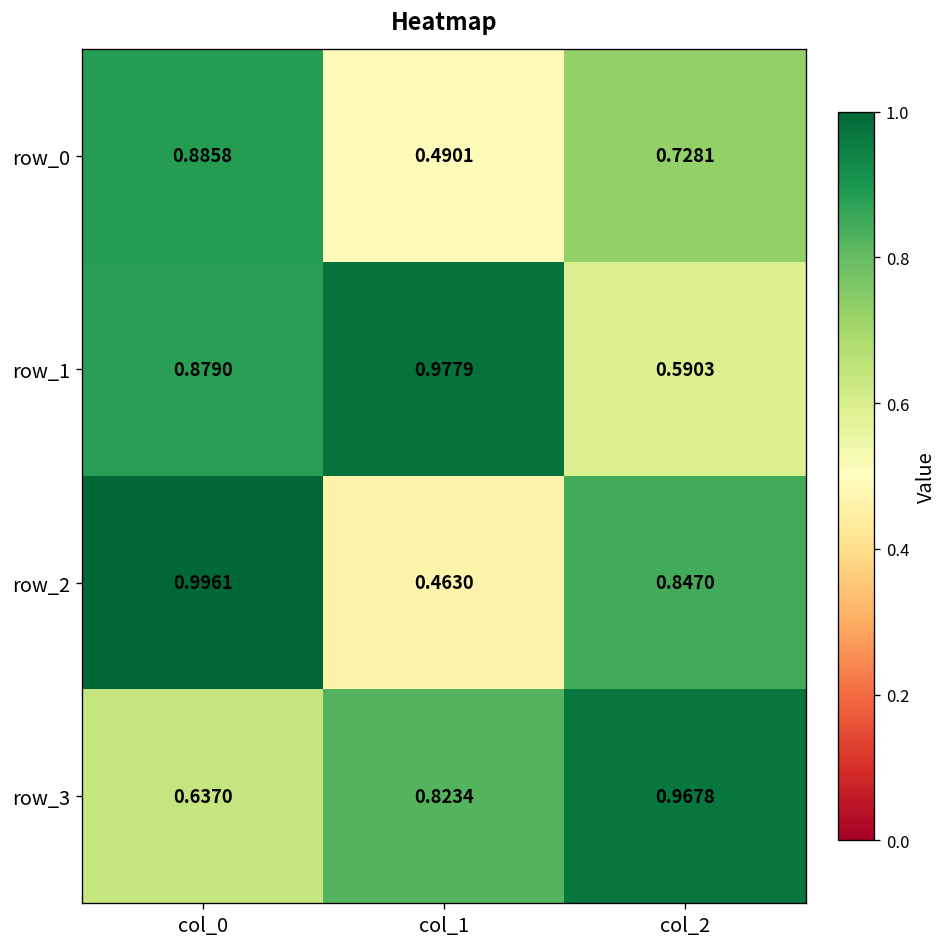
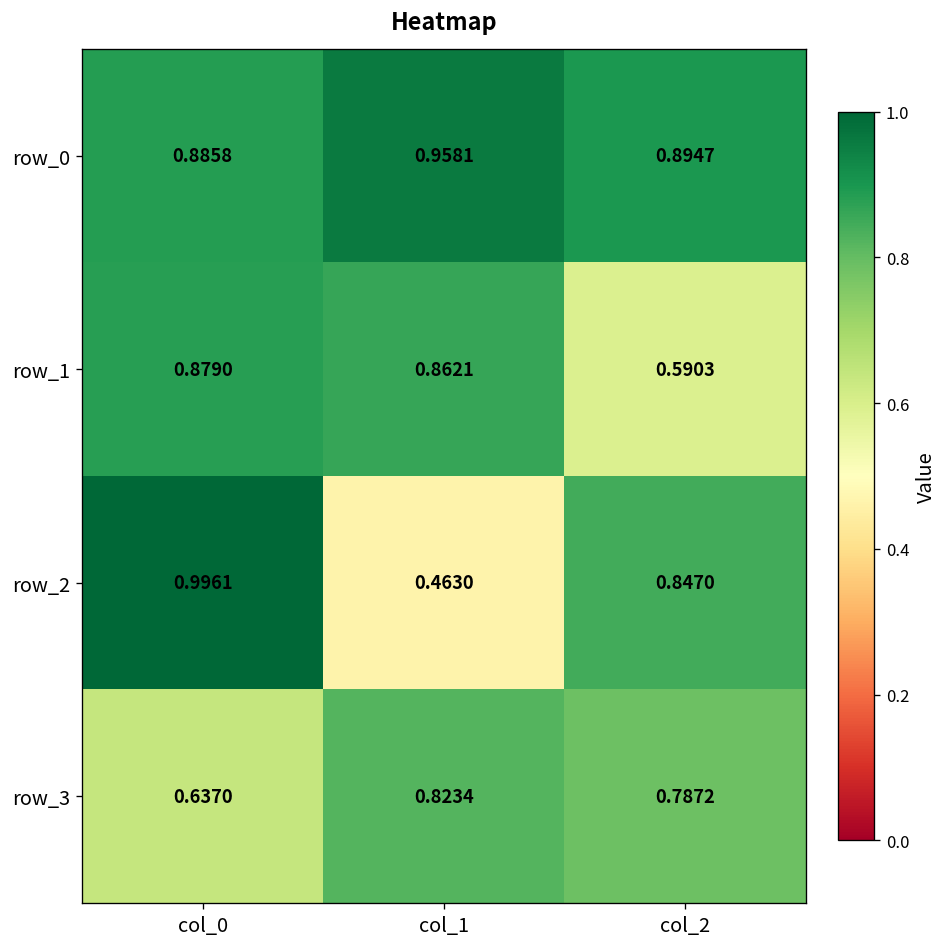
row_0, col_1: 0.4901 -> 0.9581
row_0, col_2: 0.7281 -> 0.8947
row_1, col_1: 0.9779 -> 0.8621
row_3, col_2: 0.9678 -> 0.7872
